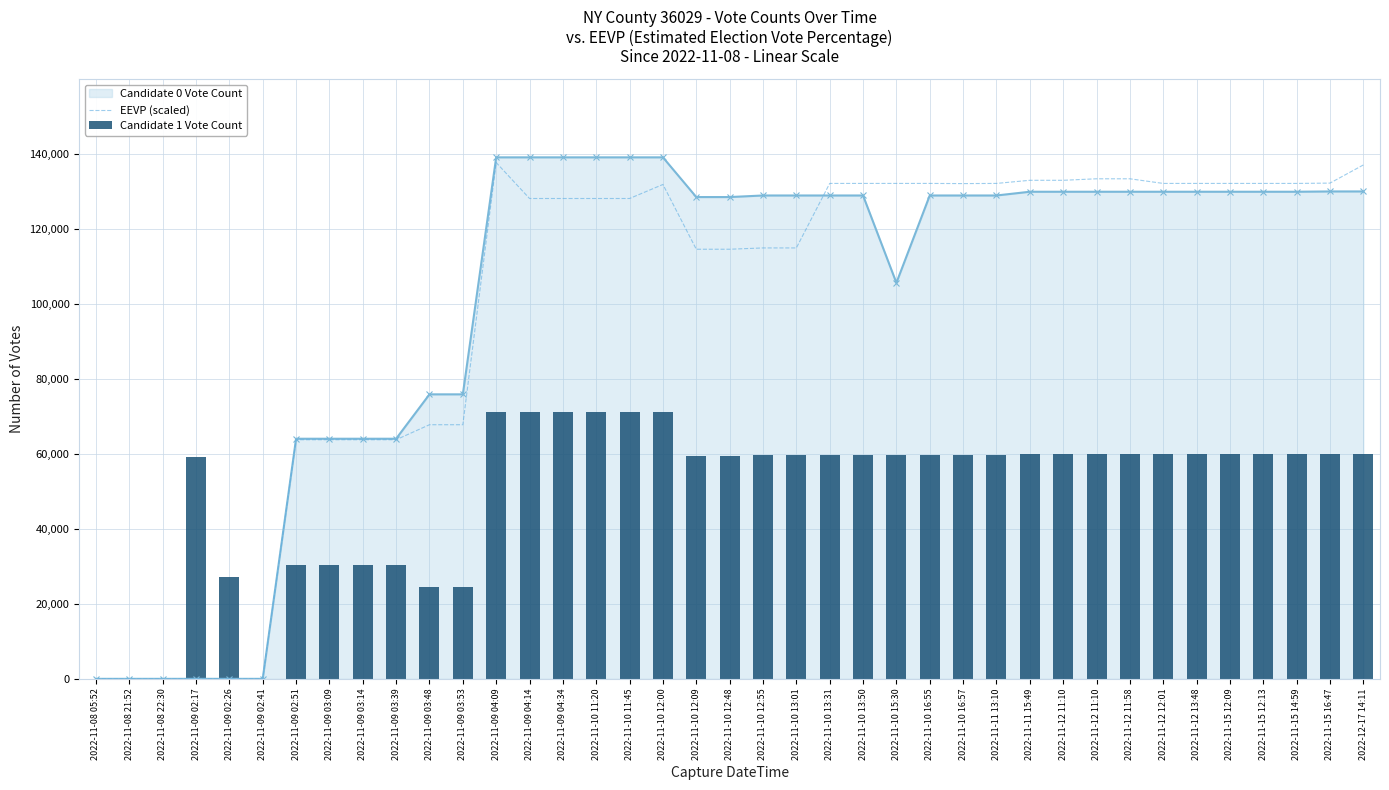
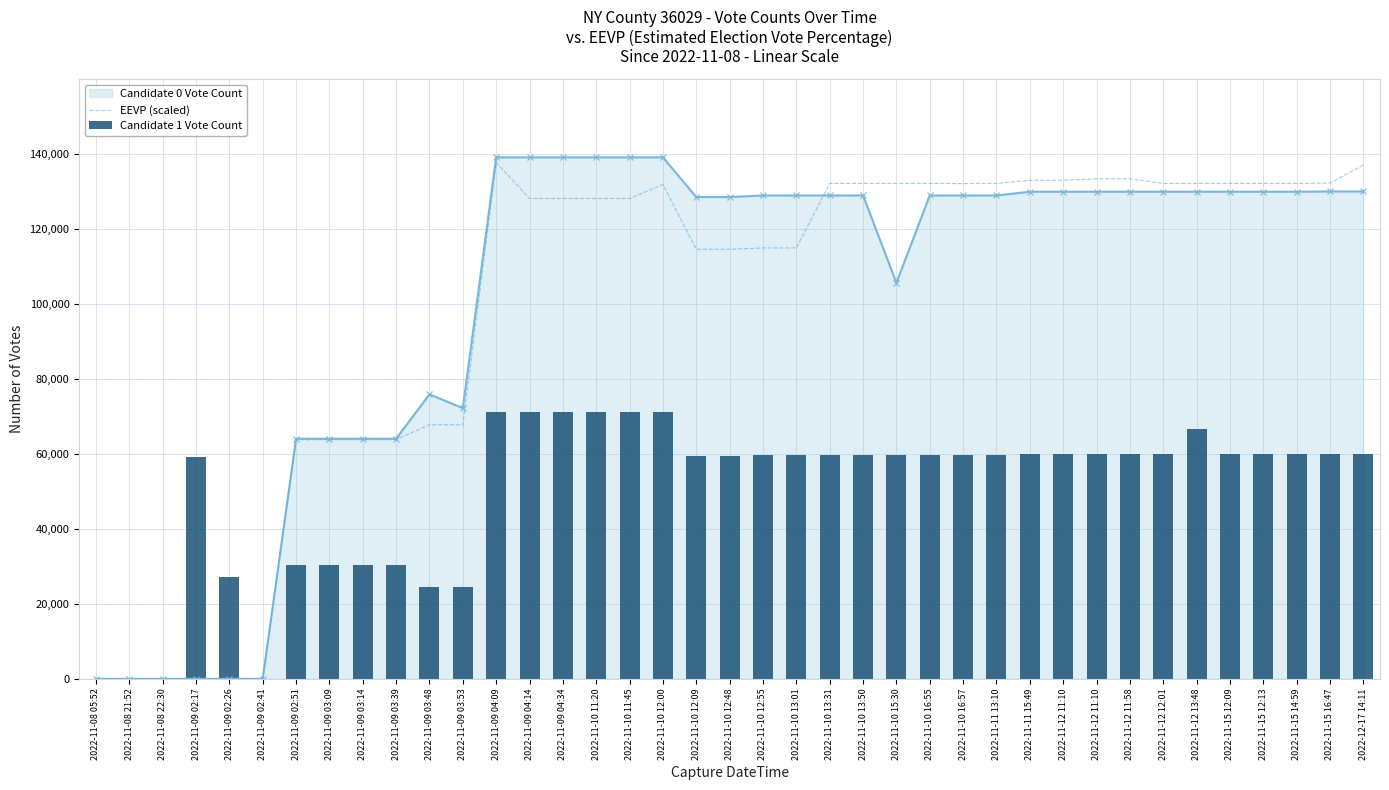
Candidate 0 Vote Count, 2022-11-09 03:53: 76,000 -> 72,000
Candidate 1 Vote Count, 2022-11-12 13:48: 60,000 -> 67,000
